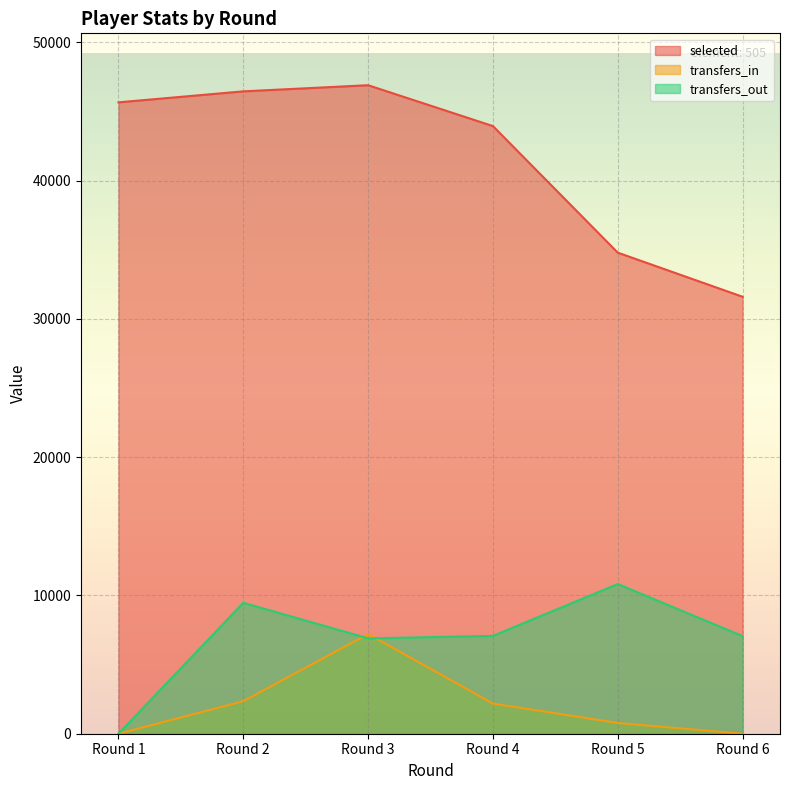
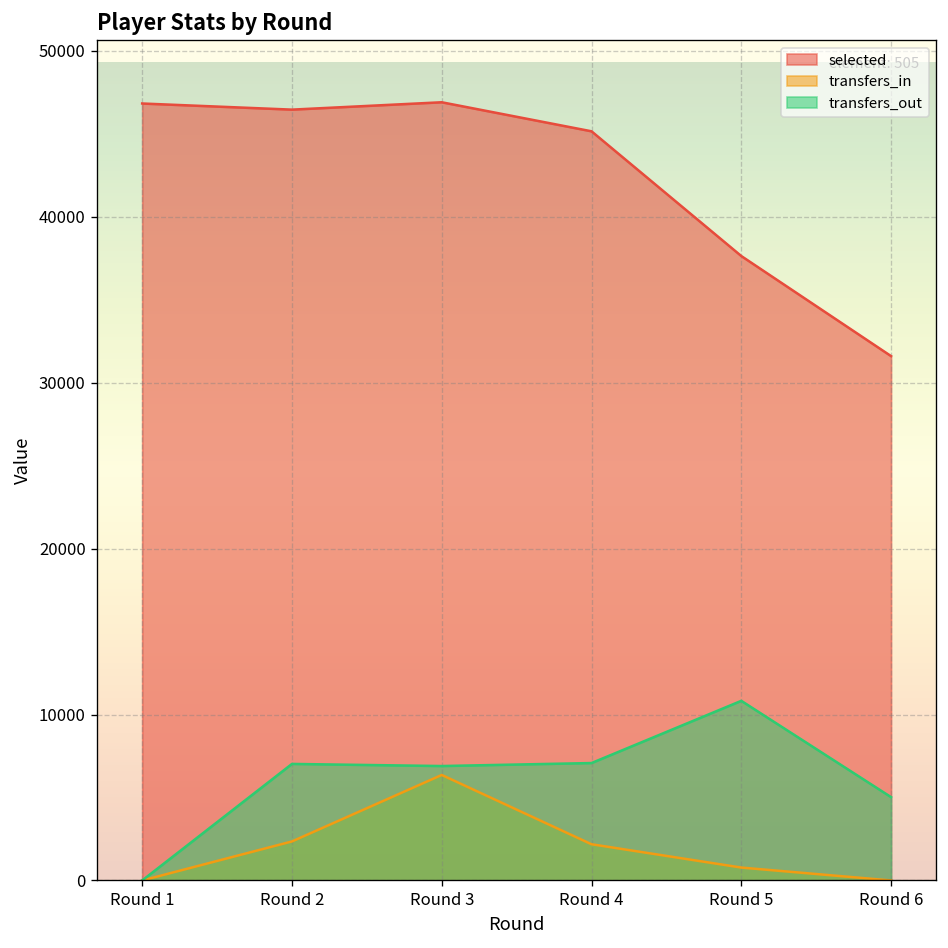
selected, Round 1: 45700 -> 46800
transfers_out, Round 2: 9500 -> 7000
transfers_in, Round 3: 7200 -> 6400
selected, Round 4: 44000 -> 45200
selected, Round 5: 34800 -> 37600
transfers_out, Round 6: 7100 -> 5000
